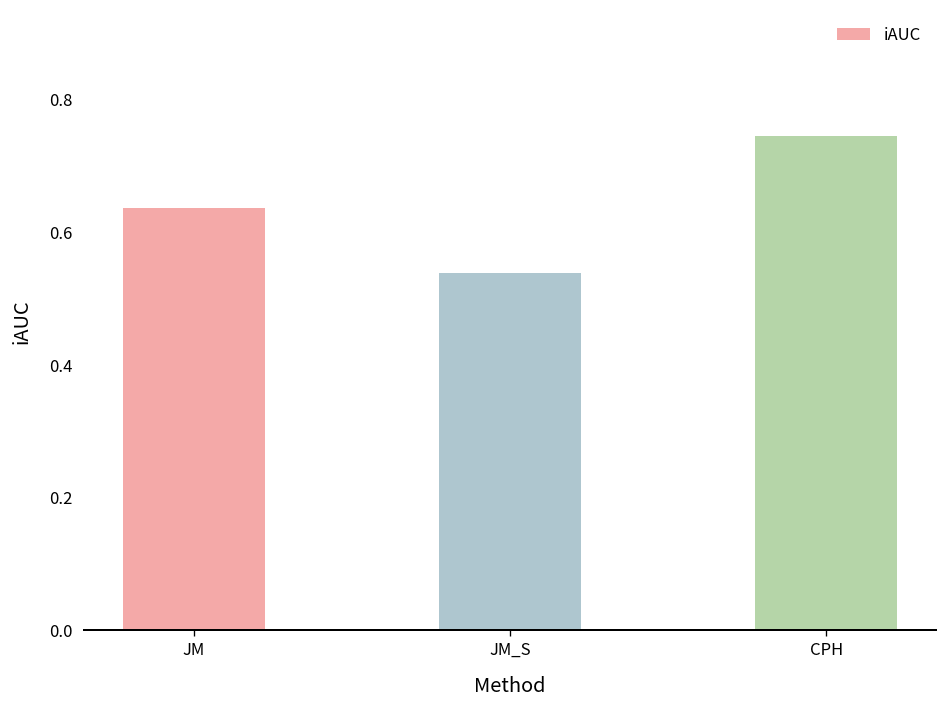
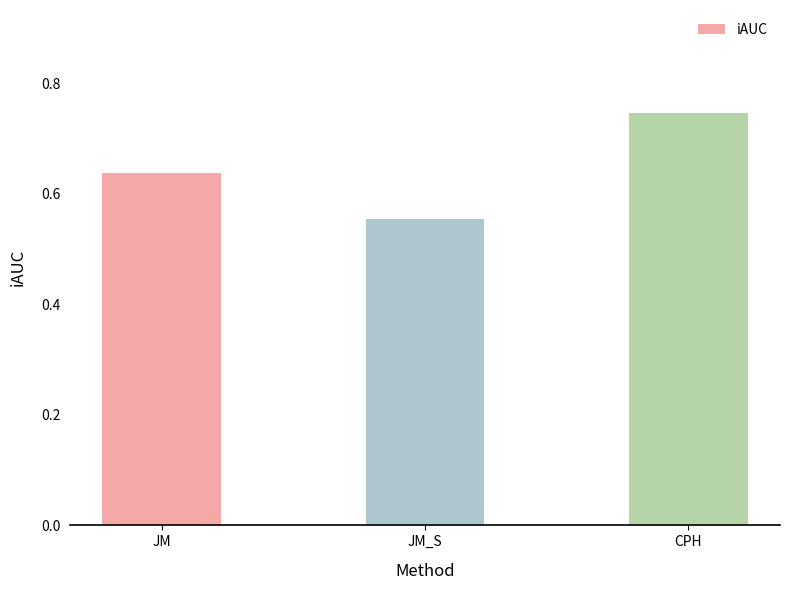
JM_S: 0.54 -> 0.56
